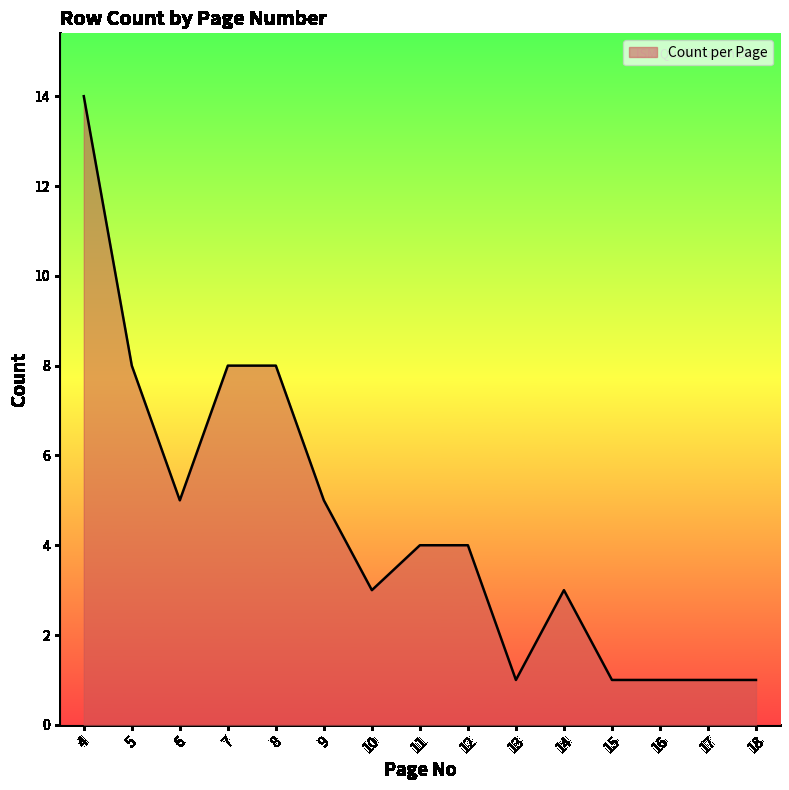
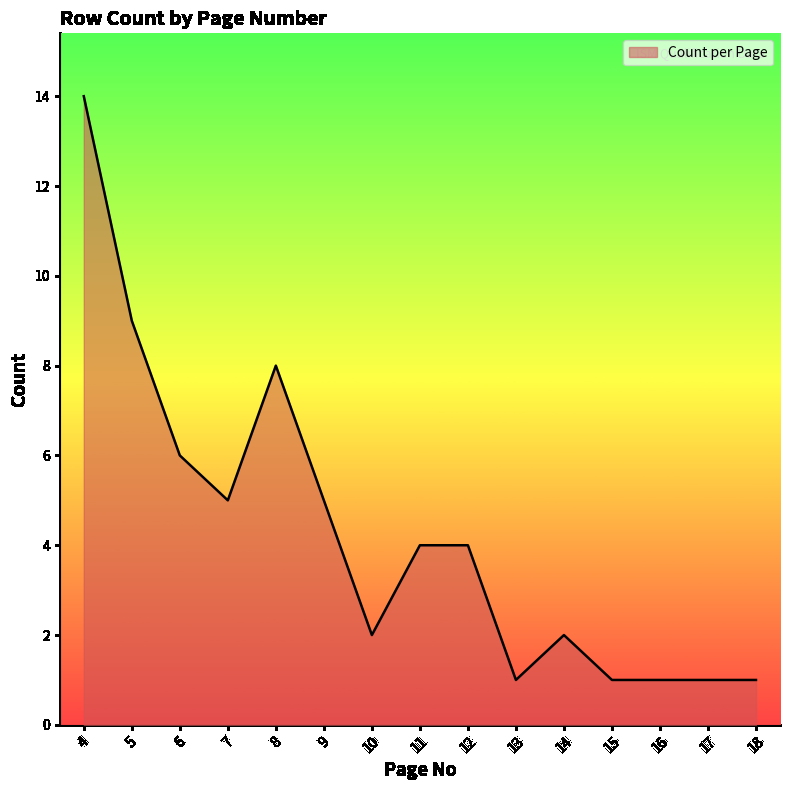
5: 8 -> 9
6: 5 -> 6
7: 8 -> 5
10: 3 -> 2
14: 3 -> 2
